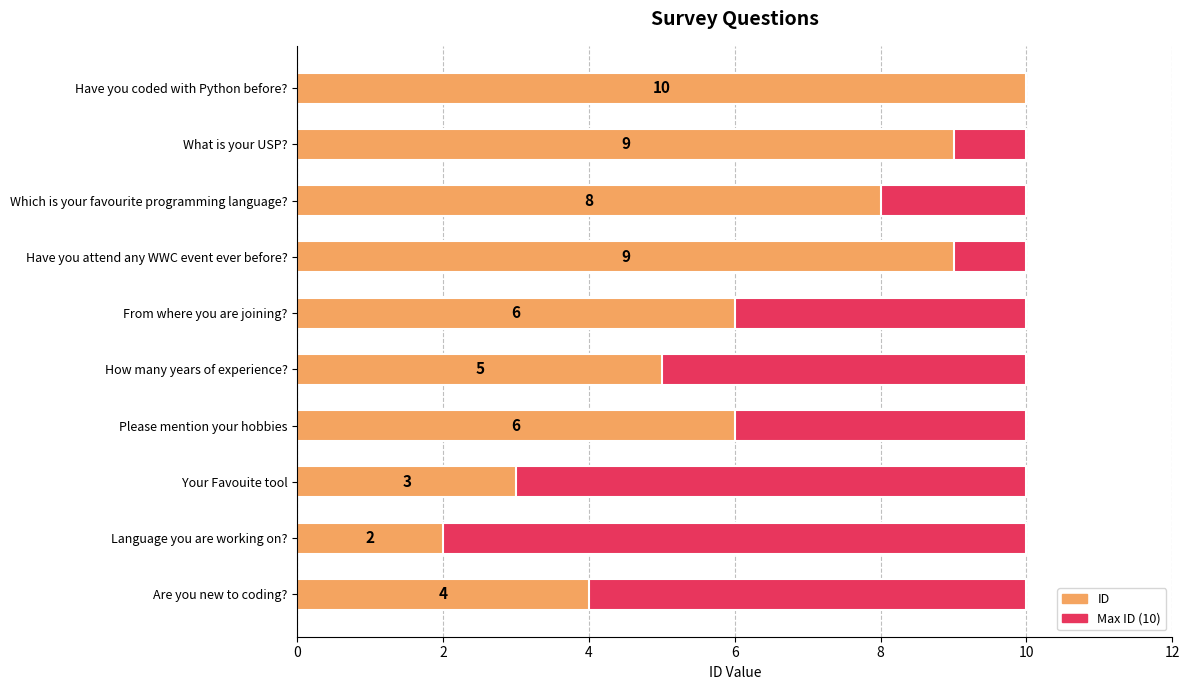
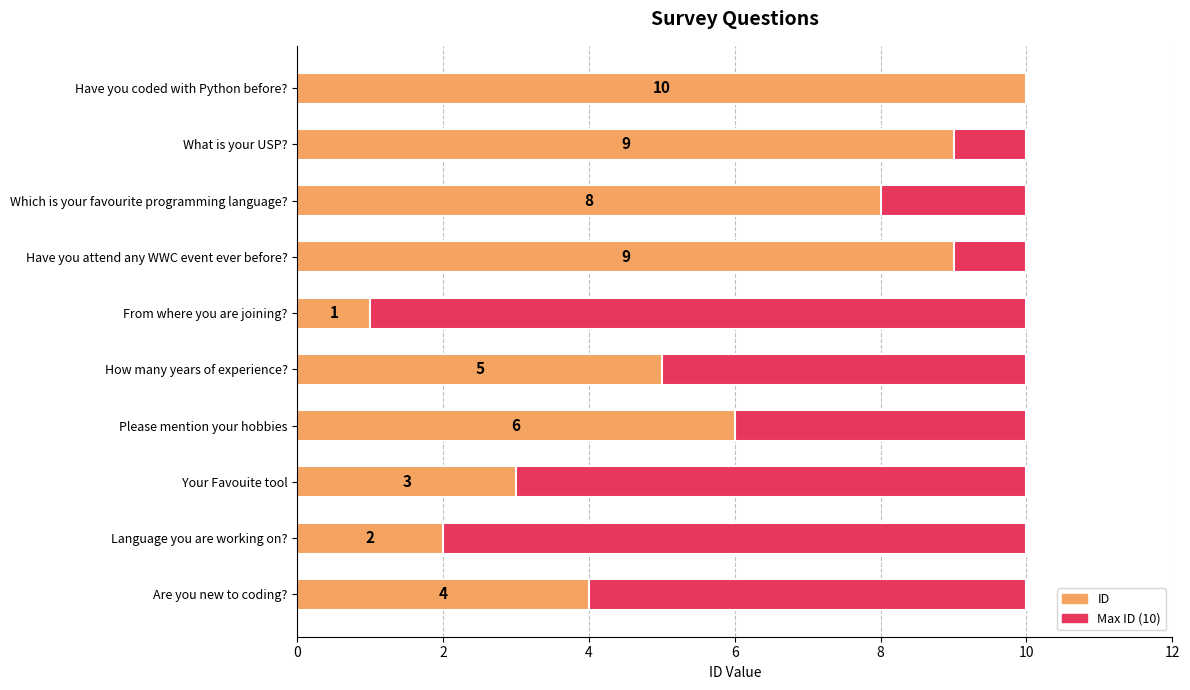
ID, From where you are joining?: 6 -> 1
